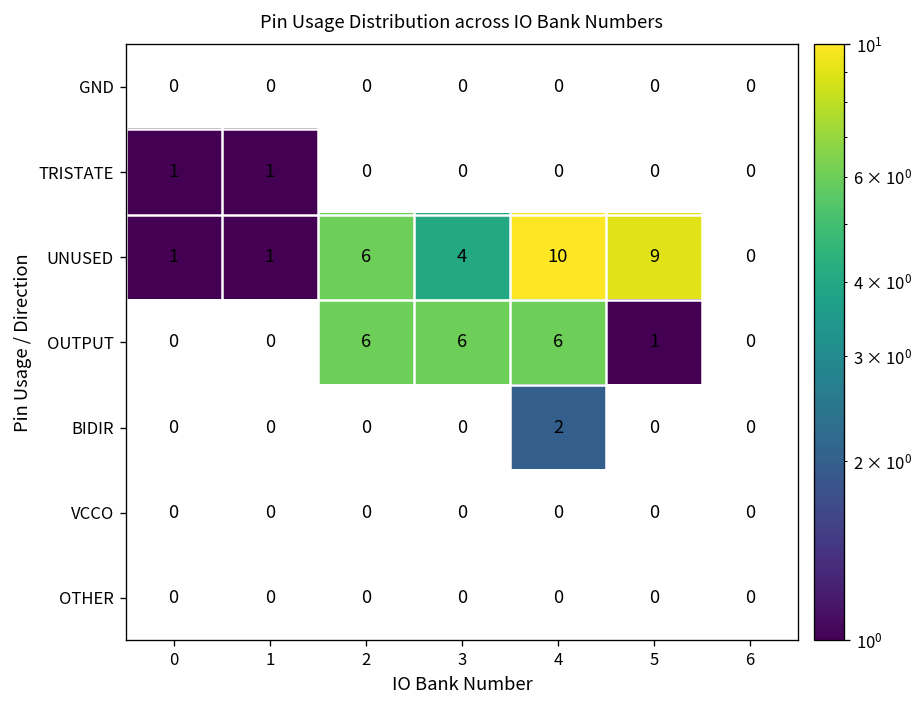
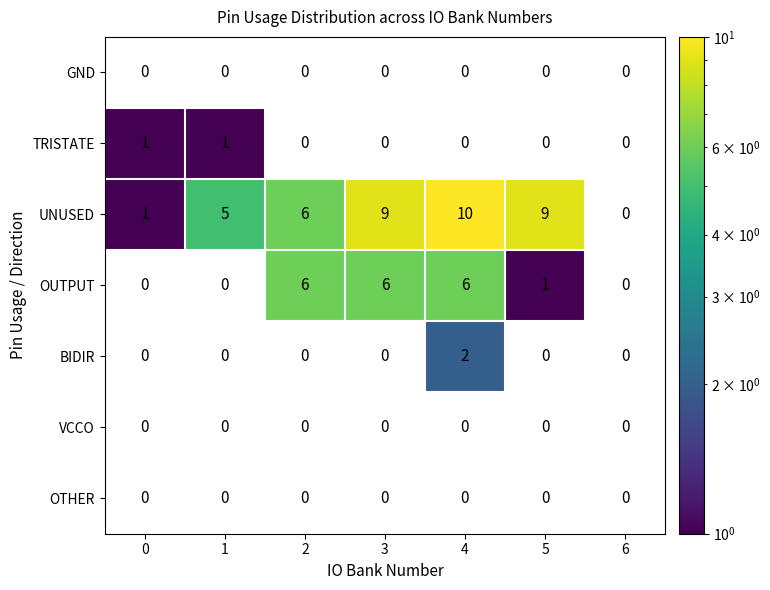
UNUSED, 1: 1 -> 5
UNUSED, 3: 4 -> 9
